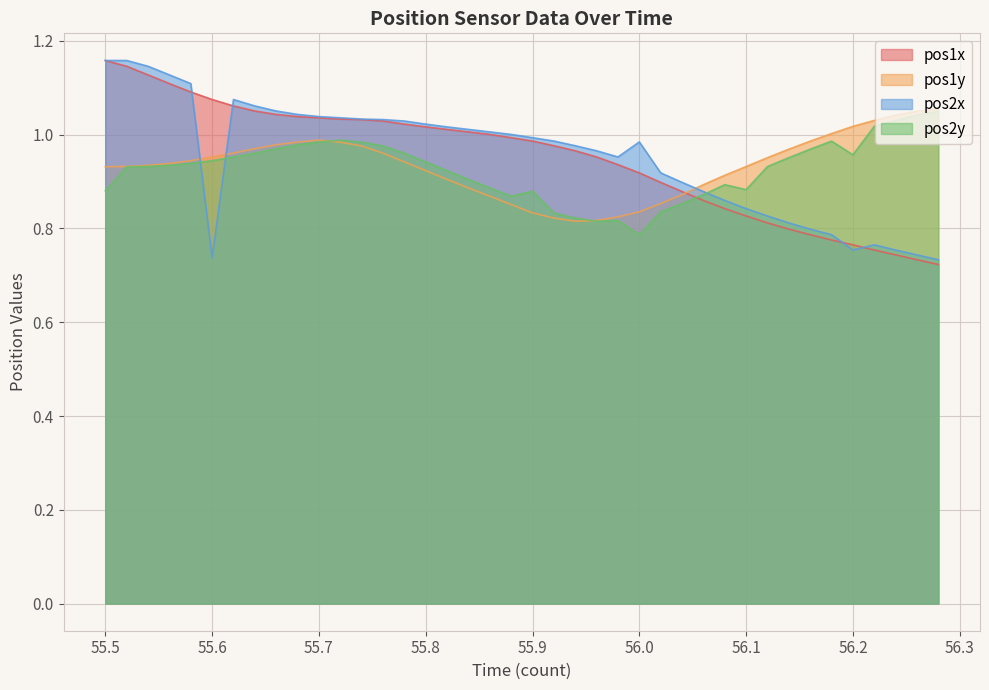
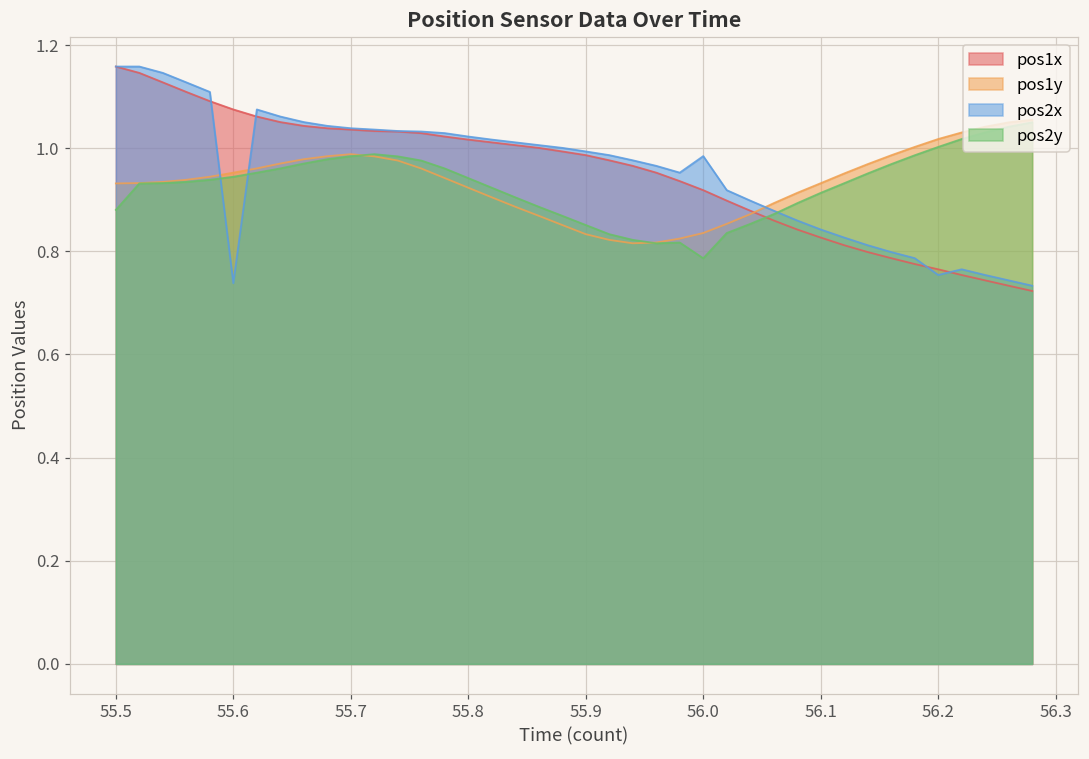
pos2y, 55.9: 0.88 -> 0.85
pos2y, 56.1: 0.88 -> 0.91
pos2y, 56.2: 0.96 -> 1.00
